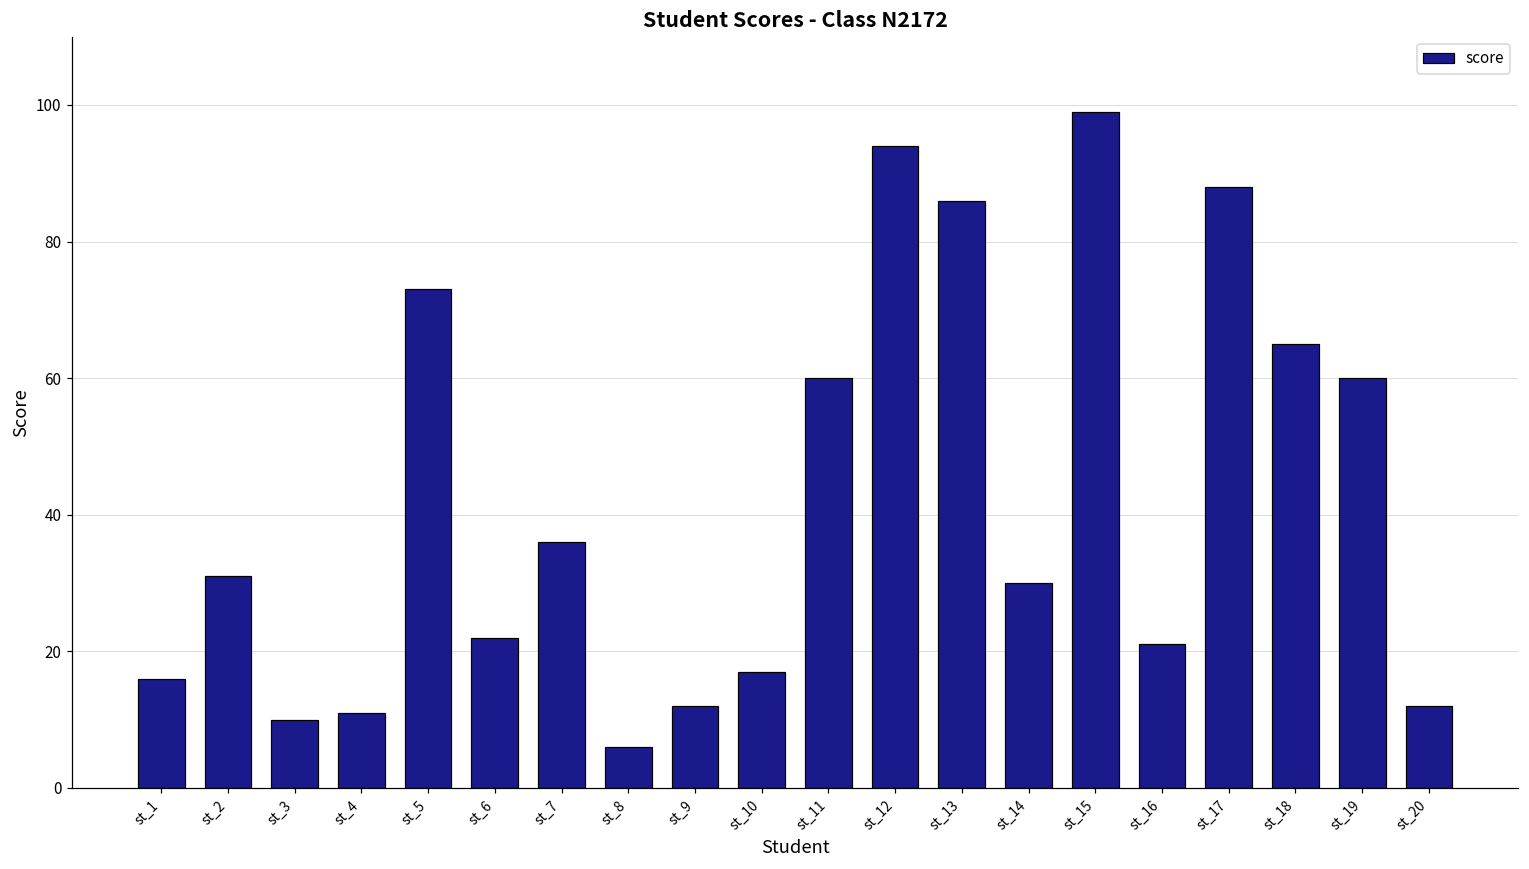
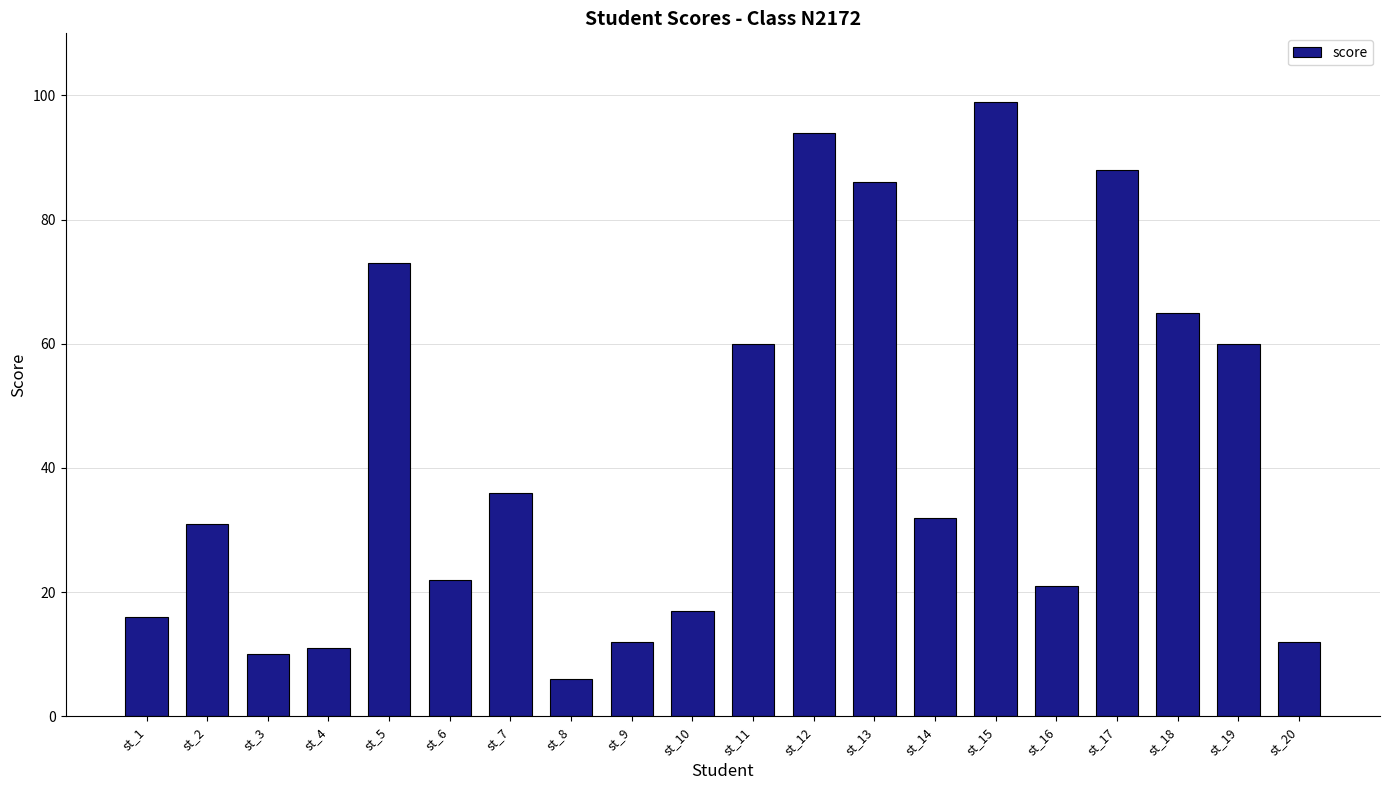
st_14: 30 -> 32
